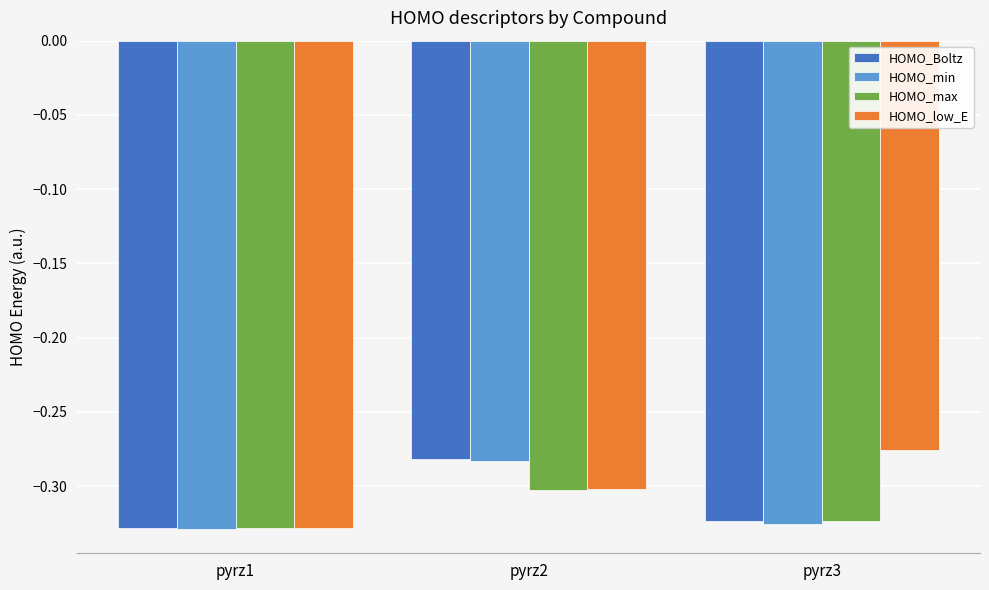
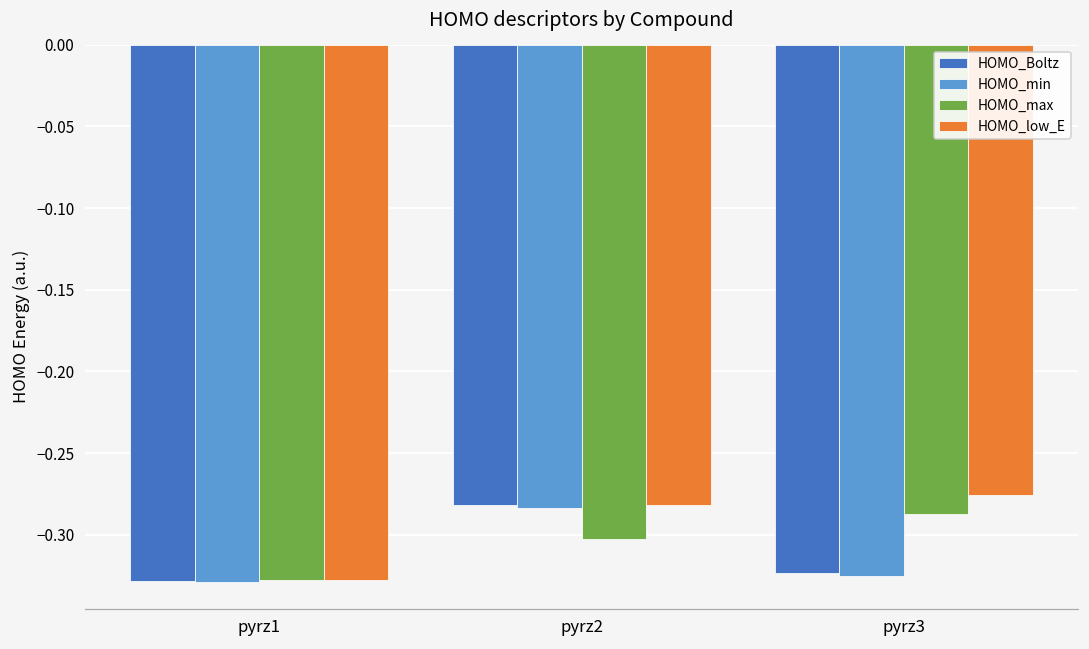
HOMO_low_E, pyrz2: -0.302 -> -0.282
HOMO_max, pyrz3: -0.323 -> -0.287
